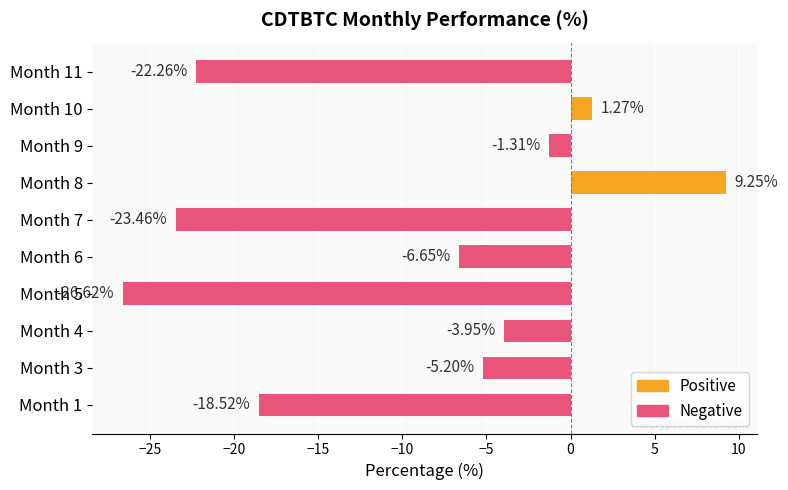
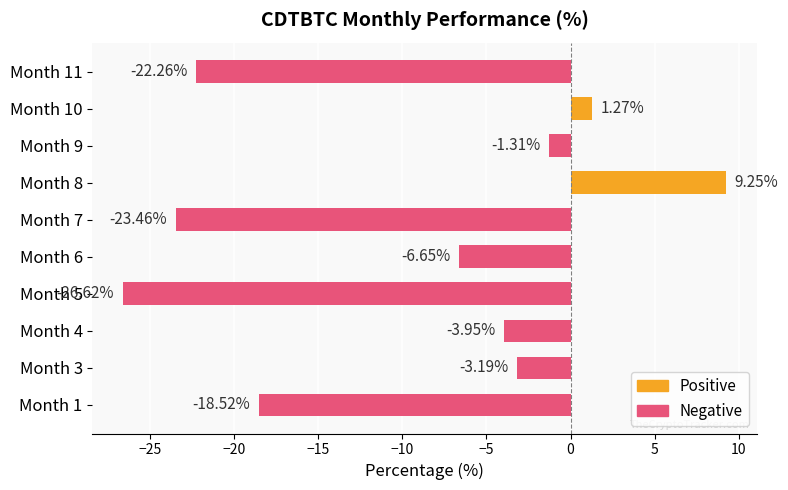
Month 3: -5.20% -> -3.19%
